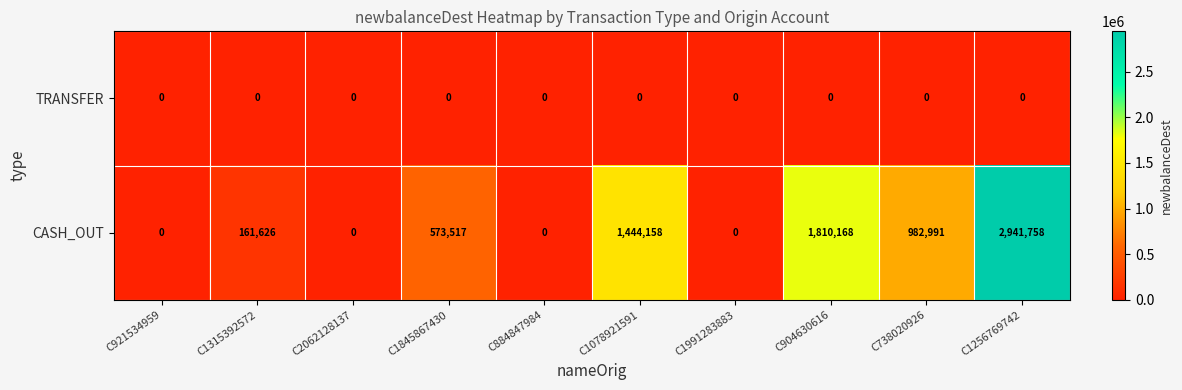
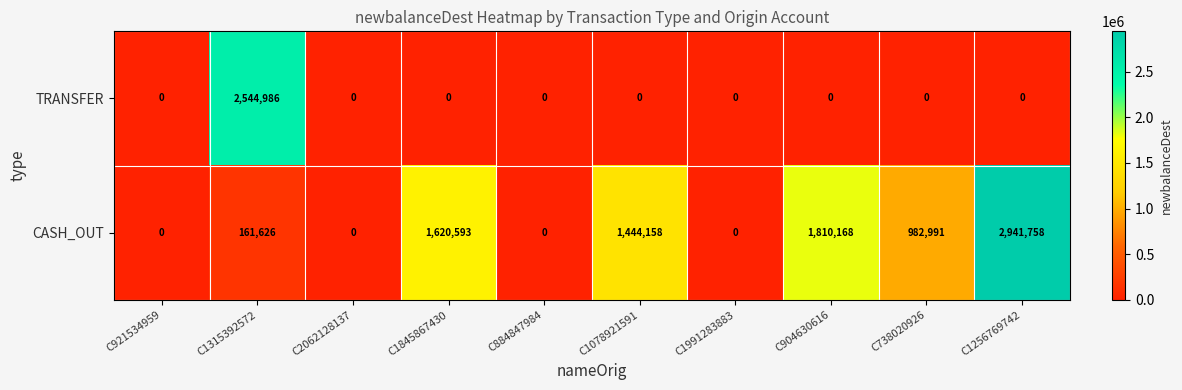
TRANSFER, C1315392572: 0 -> 2,544,986
CASH_OUT, C1845867430: 573,517 -> 1,620,593
